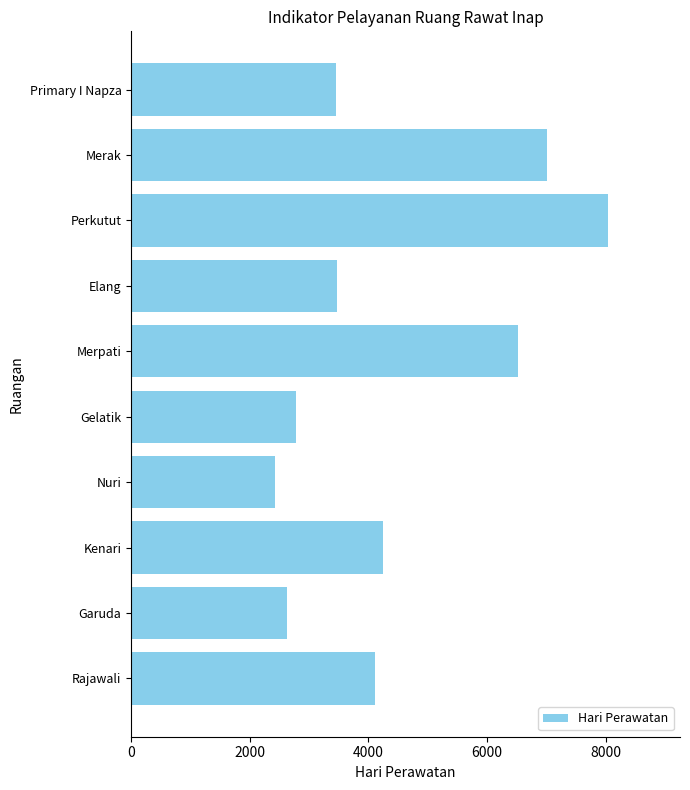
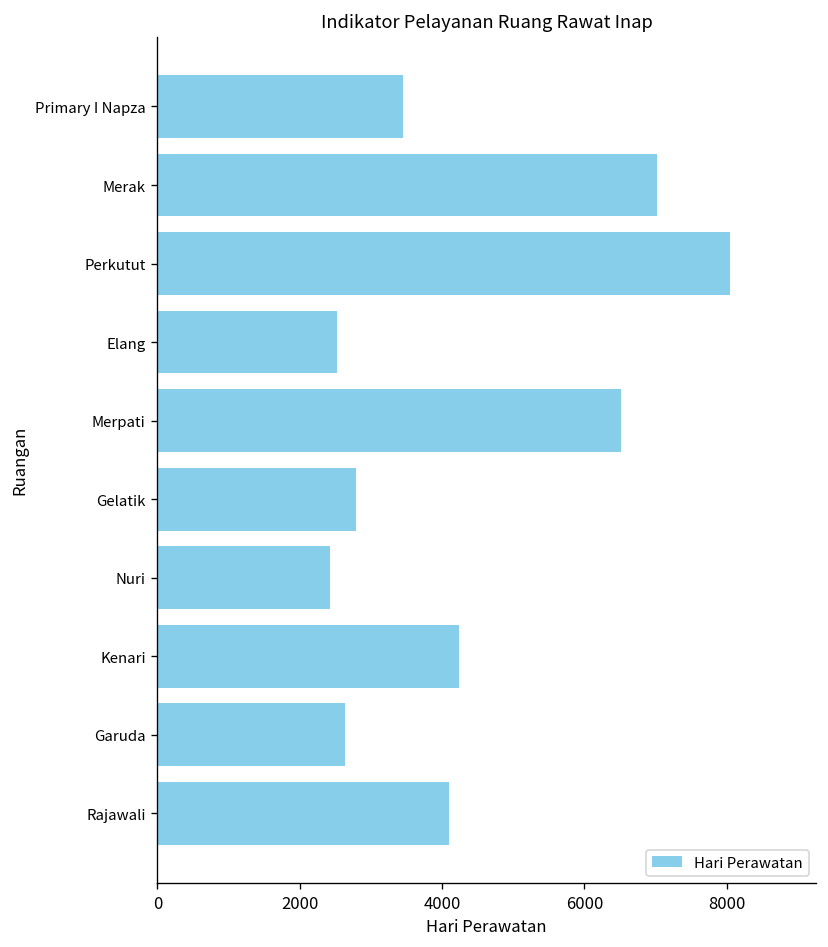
Elang: 3500 -> 2500
